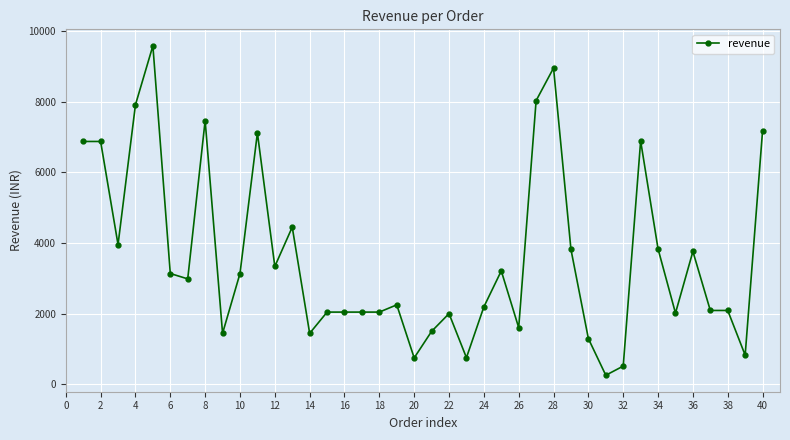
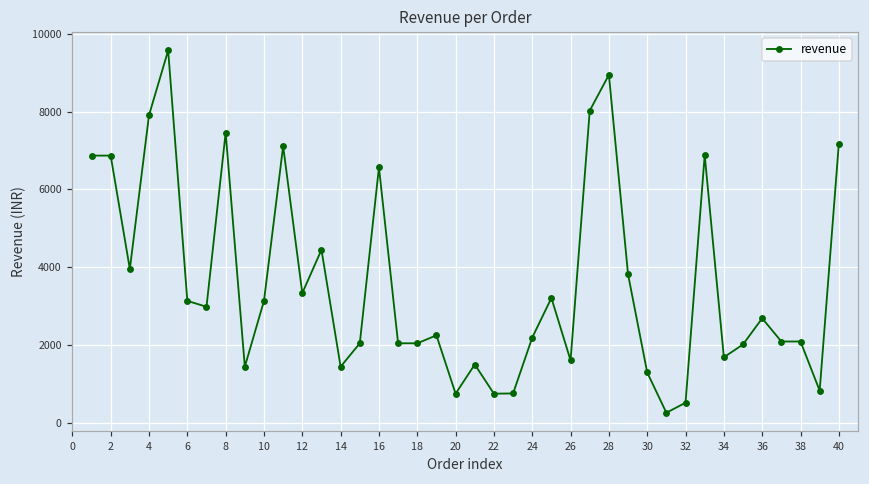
16: 2000 -> 6600
22: 2000 -> 800
34: 3800 -> 1700
36: 3800 -> 2700
